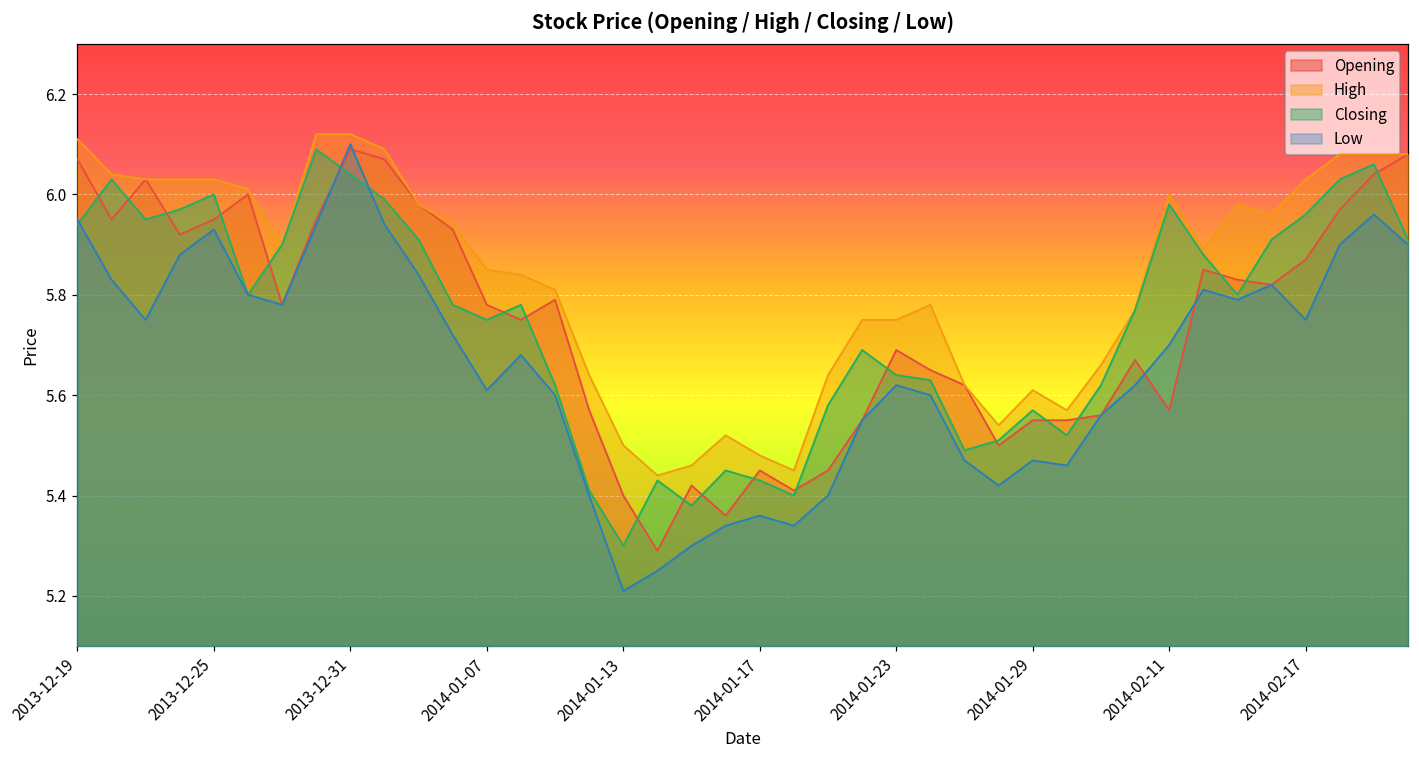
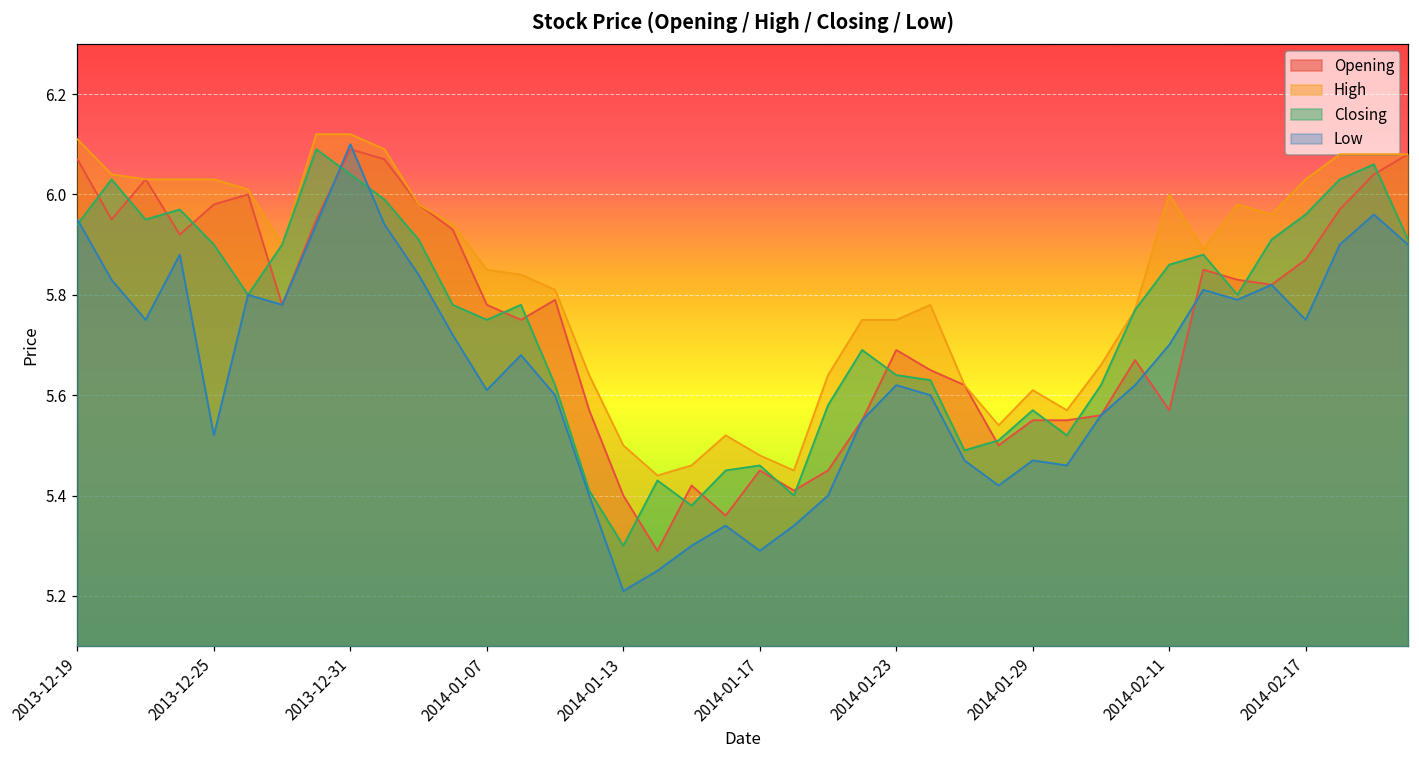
Opening, 2013-12-25: 5.95 -> 5.98
Closing, 2013-12-25: 6.0 -> 5.9
Low, 2013-12-25: 5.93 -> 5.52
Closing, 2014-01-17: 5.43 -> 5.46
Low, 2014-01-17: 5.36 -> 5.29
Closing, 2014-02-11: 5.98 -> 5.86
